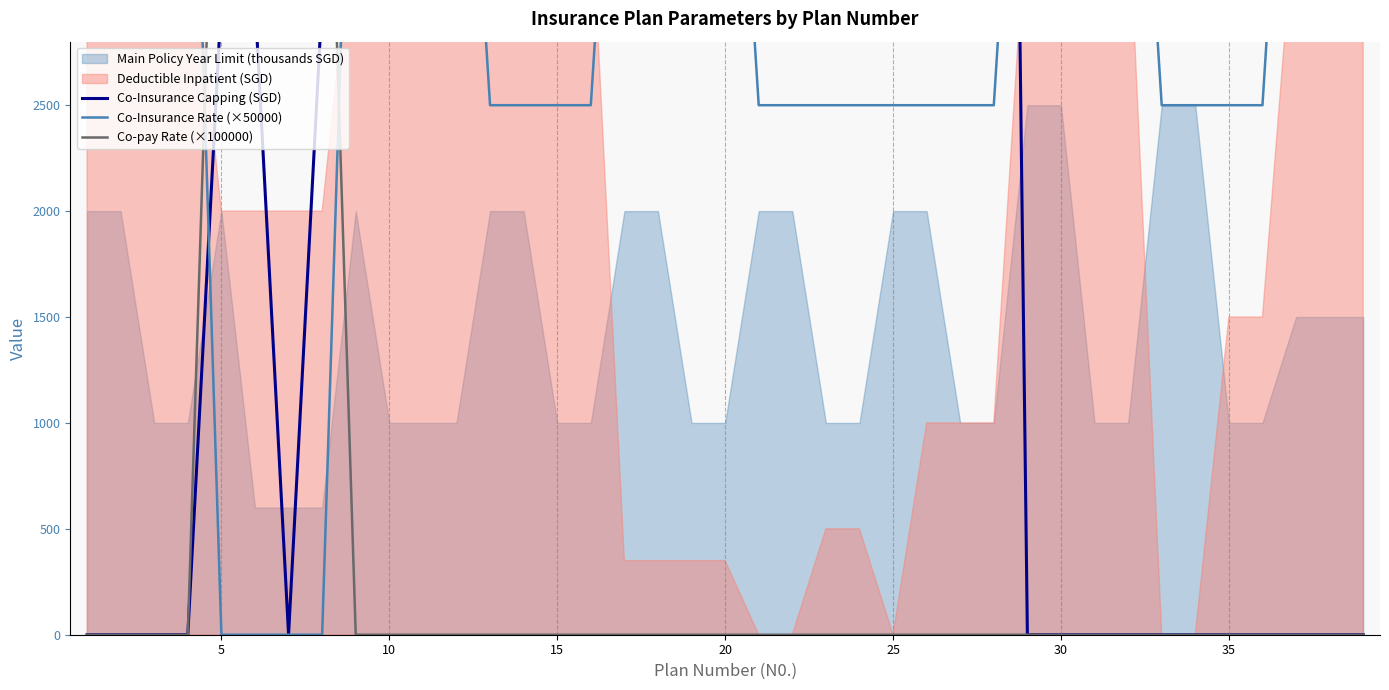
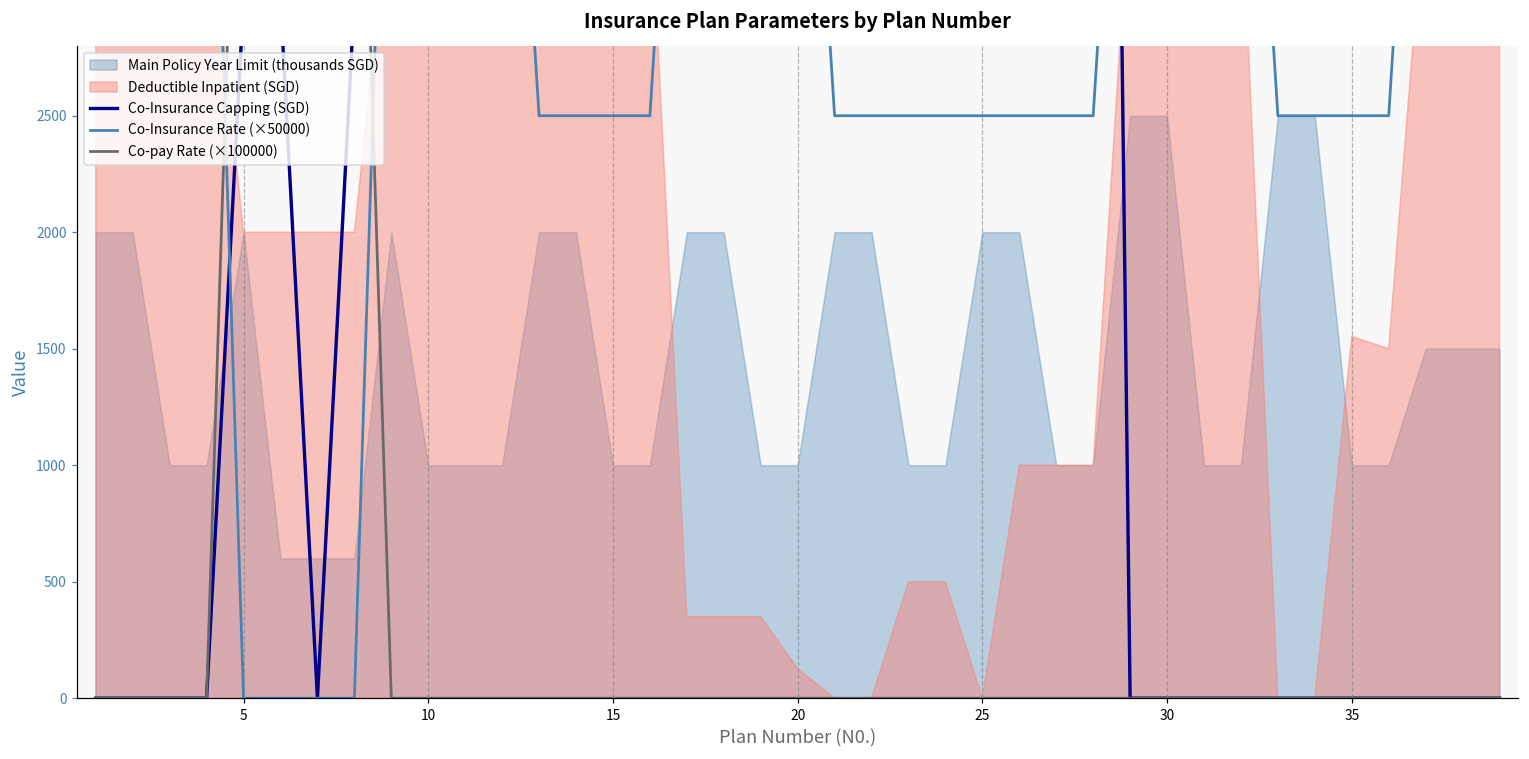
Deductible Inpatient (SGD), 20: 350 -> 130
Deductible Inpatient (SGD), 35: 1500 -> 1550
